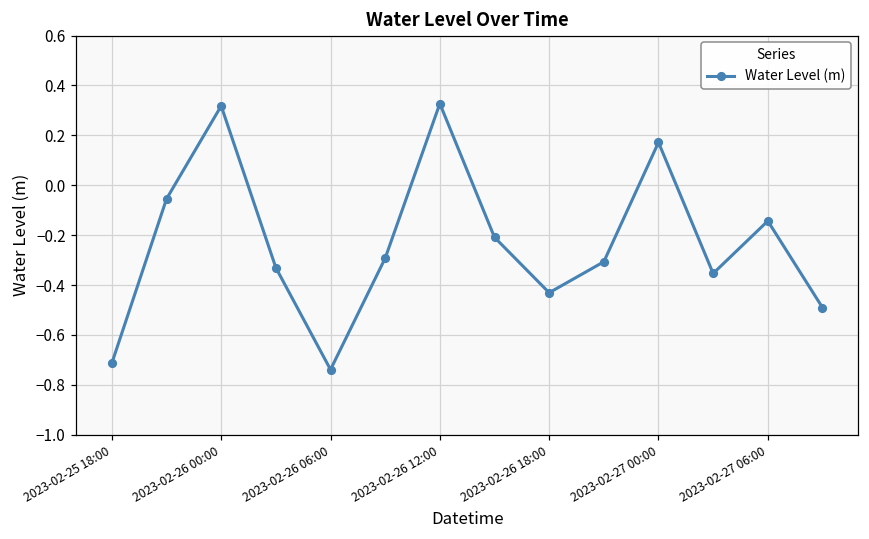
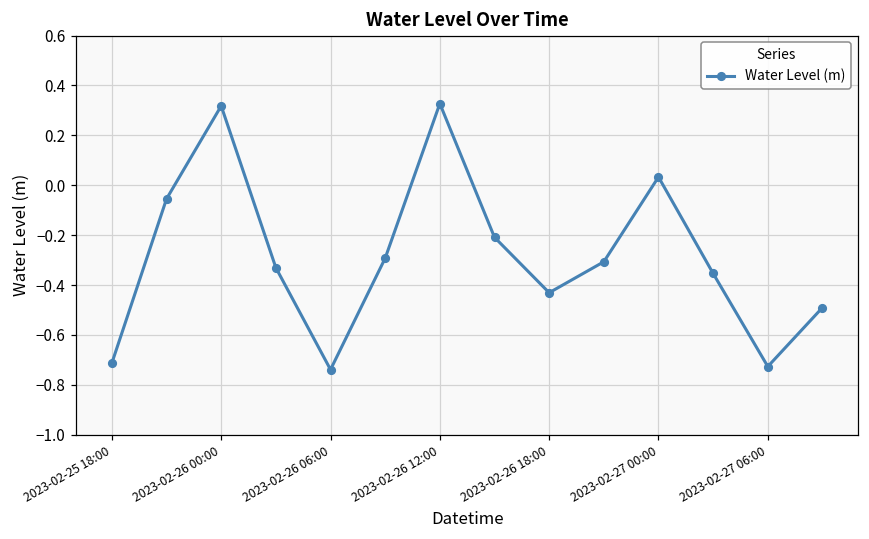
2023-02-27 00:00: 0.17 -> 0.03
2023-02-27 06:00: -0.14 -> -0.73
